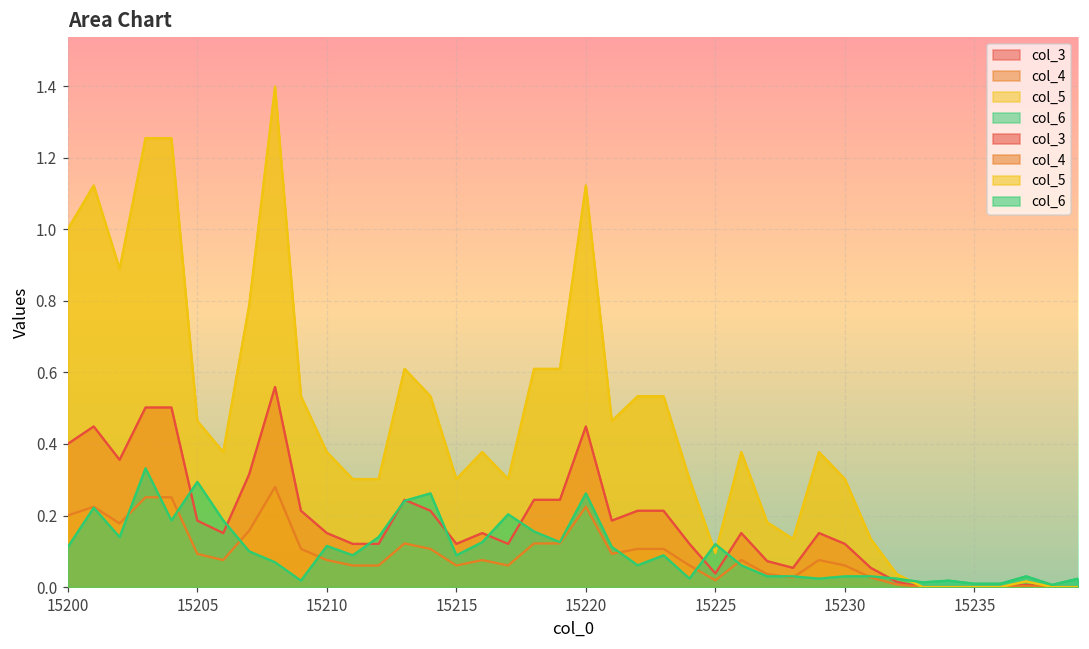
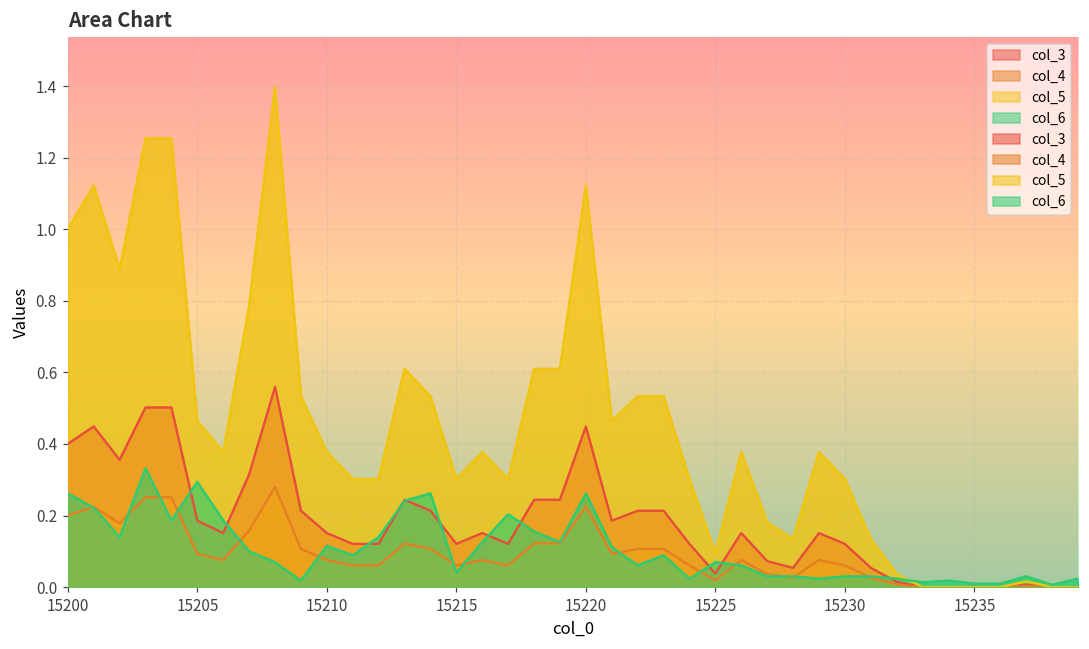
col_6, 15200: 0.11 -> 0.26
col_6, 15215: 0.09 -> 0.04
col_6, 15225: 0.12 -> 0.07
